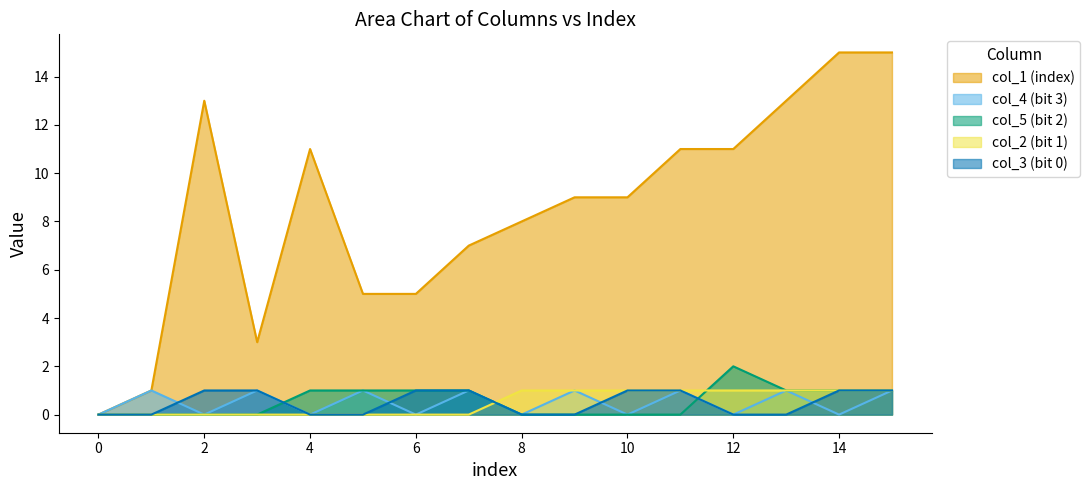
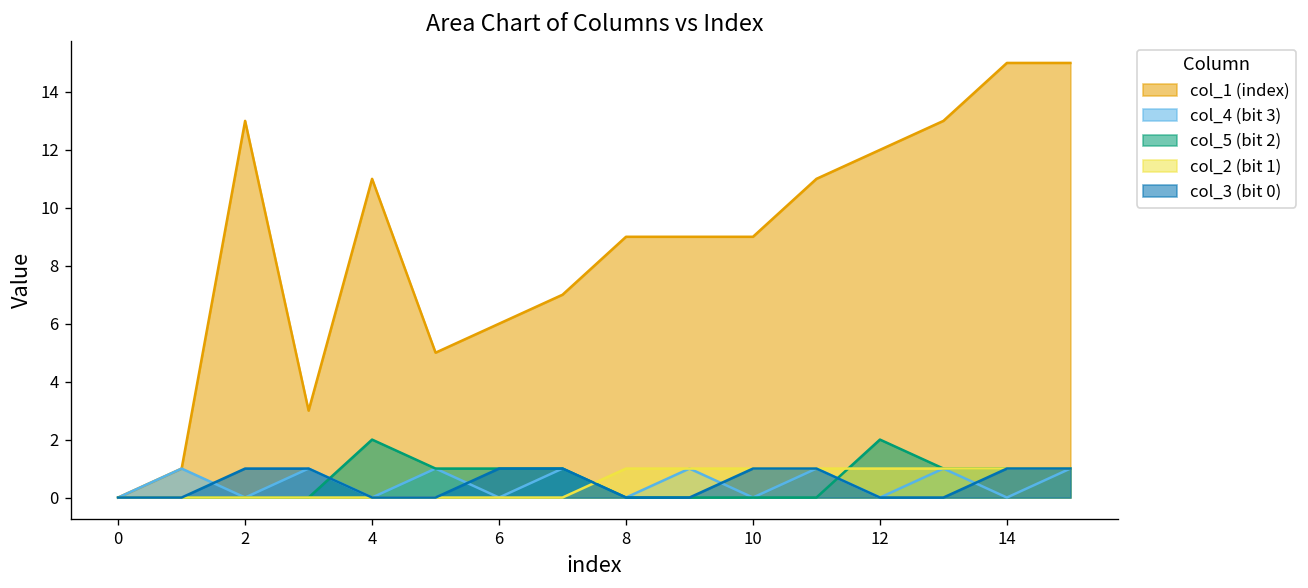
col_5 (bit 2), 4: 1 -> 2
col_1 (index), 6: 5 -> 6
col_1 (index), 8: 8 -> 9
col_1 (index), 12: 11 -> 12
